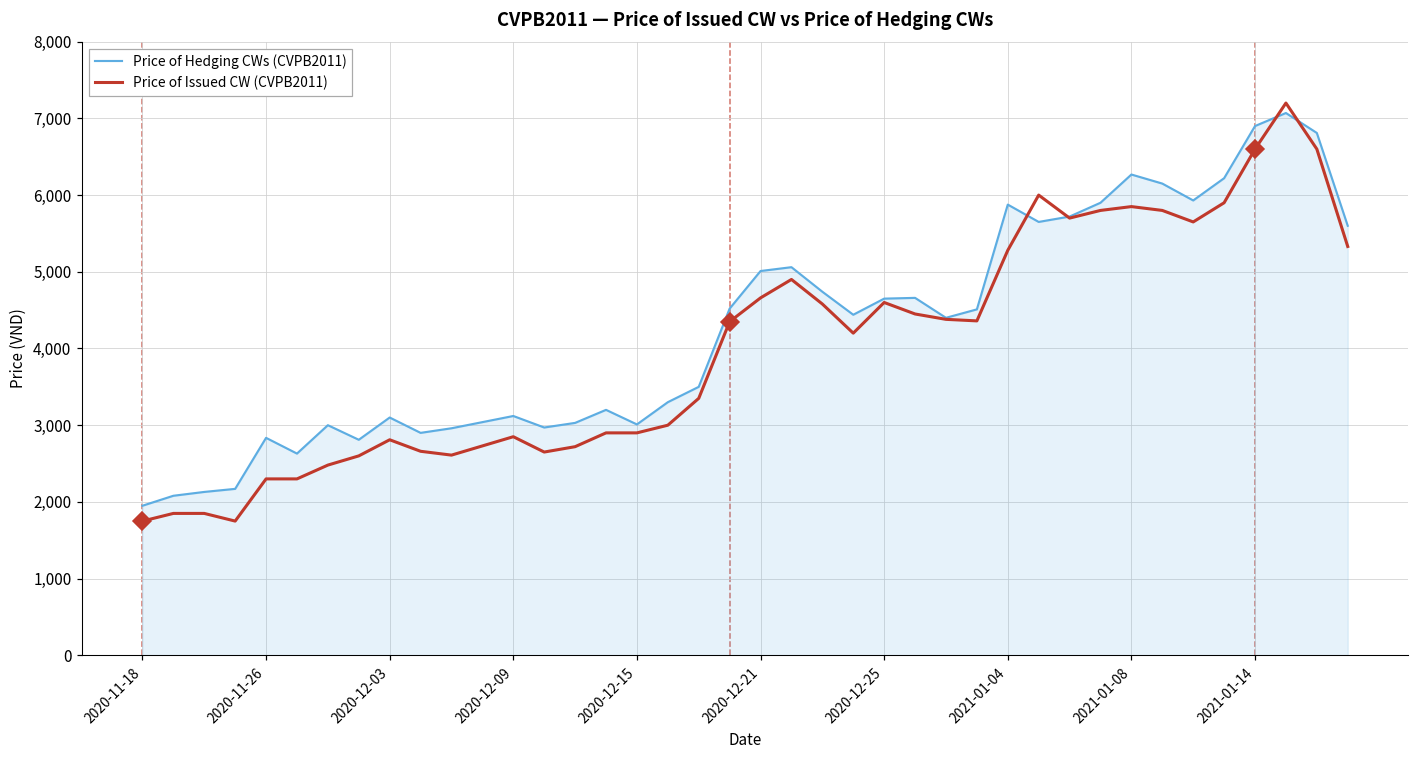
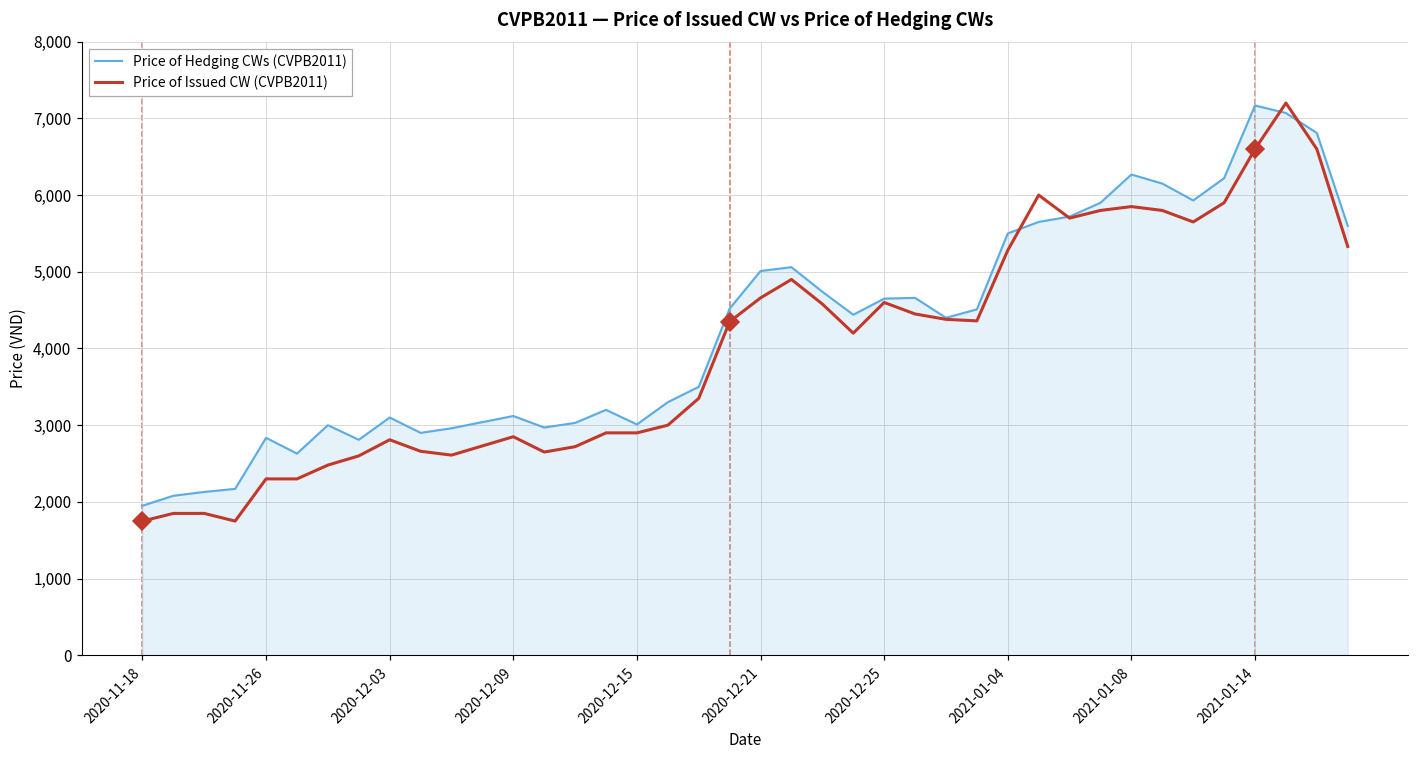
Price of Hedging CWs (CVPB2011), 2021-01-04: 5,900 -> 5,500
Price of Hedging CWs (CVPB2011), 2021-01-14: 6,900 -> 7,200
